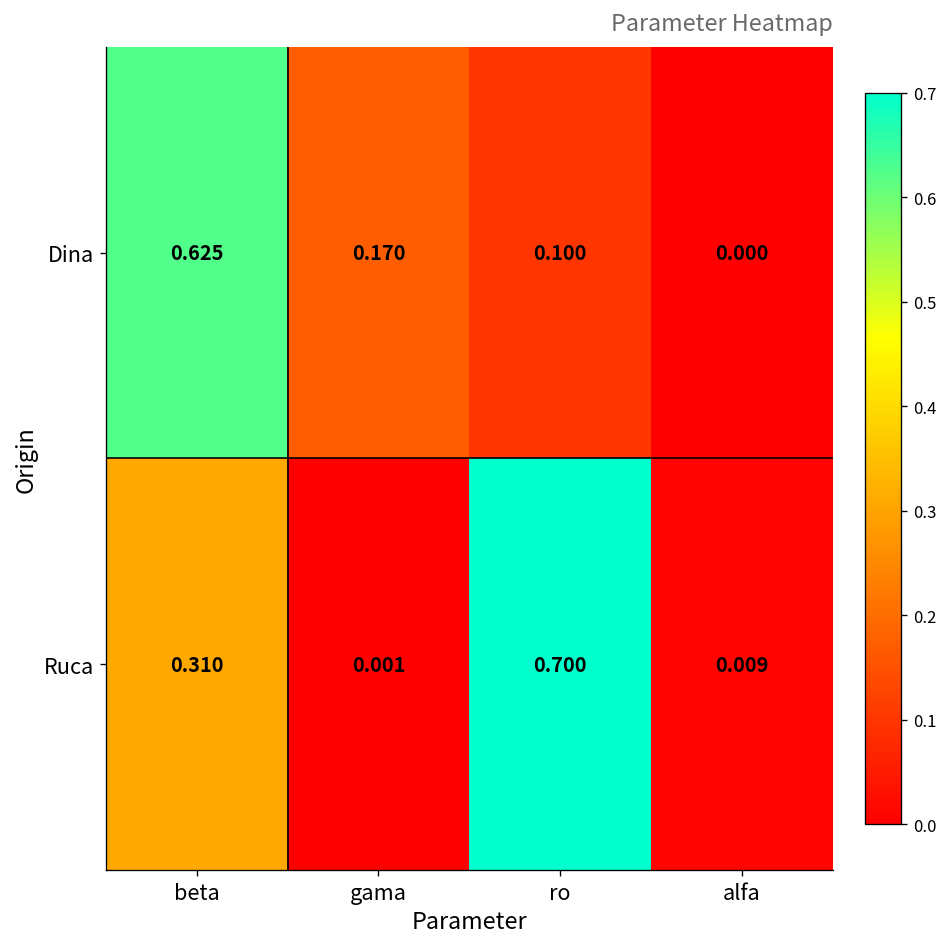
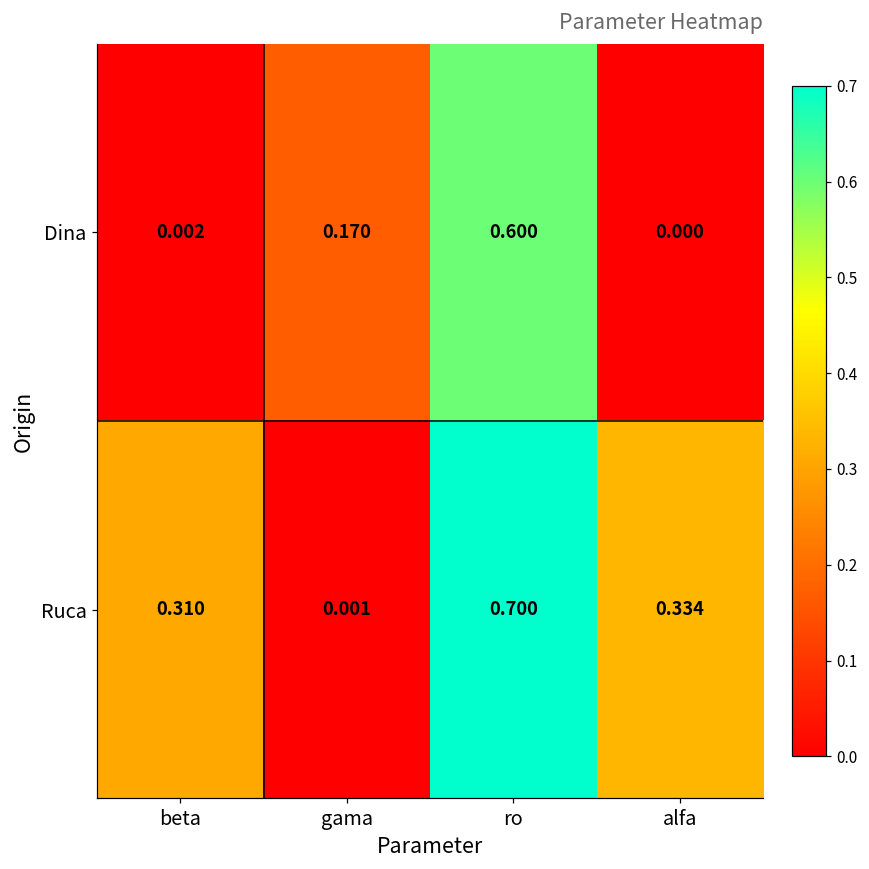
Dina, beta: 0.625 -> 0.002
Dina, ro: 0.100 -> 0.600
Ruca, alfa: 0.009 -> 0.334
